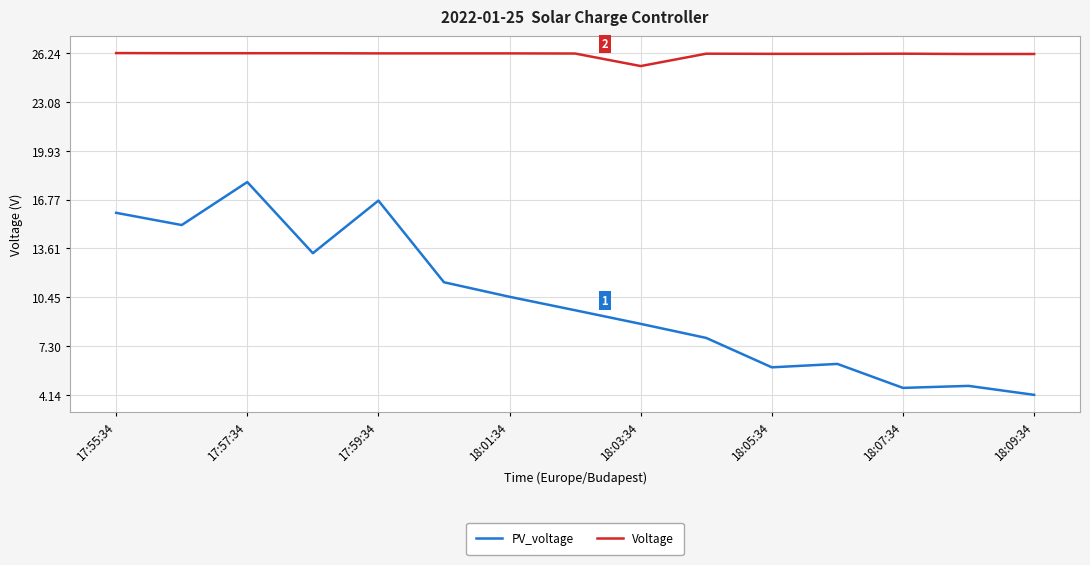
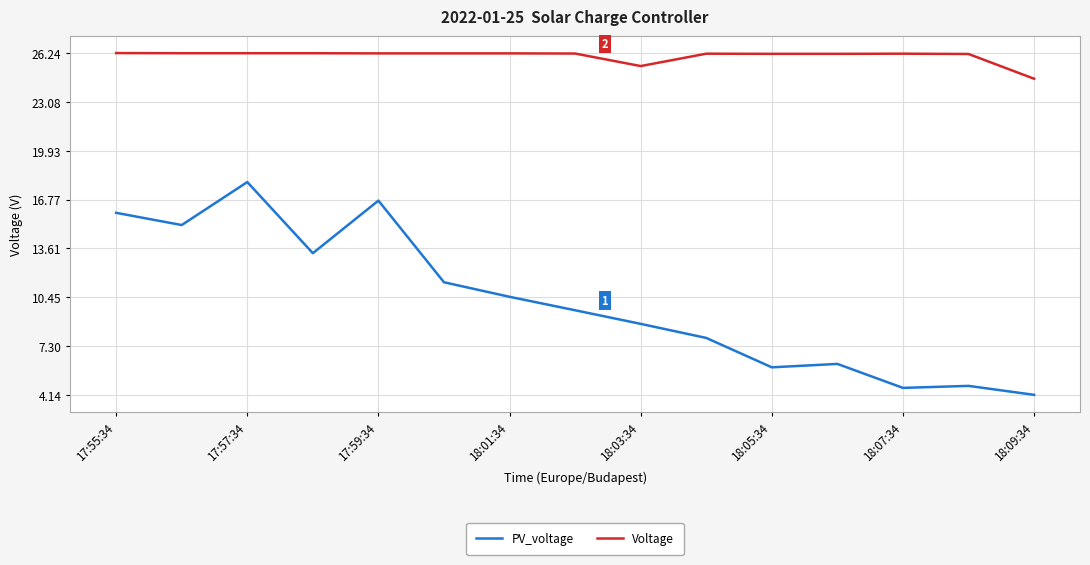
Voltage, 18:09:34: 26.2 -> 24.6
